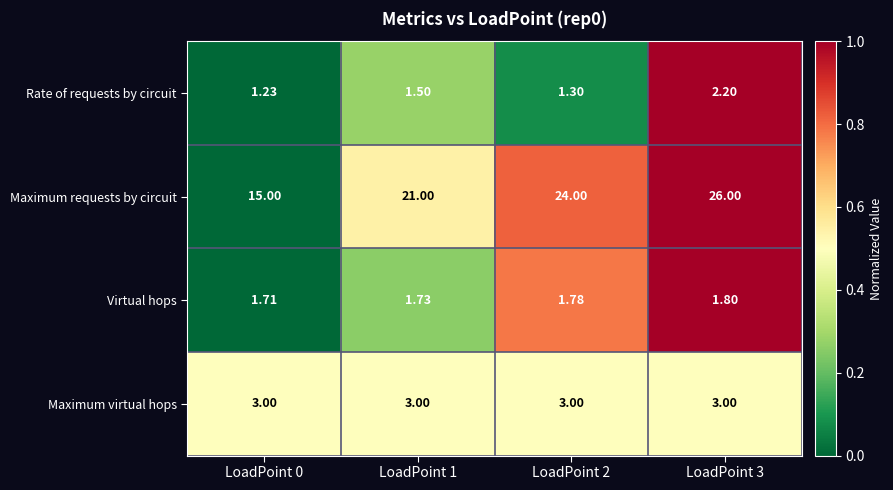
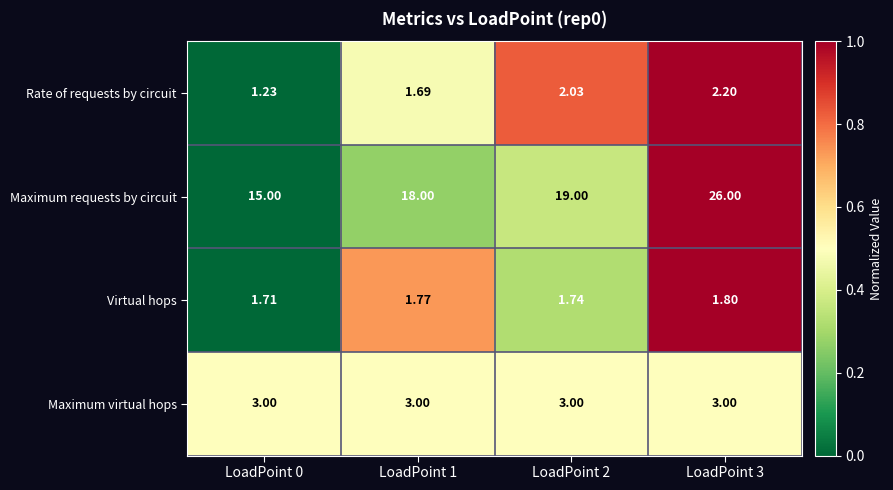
Rate of requests by circuit, LoadPoint 1: 1.50 -> 1.69
Rate of requests by circuit, LoadPoint 2: 1.30 -> 2.03
Maximum requests by circuit, LoadPoint 1: 21.00 -> 18.00
Maximum requests by circuit, LoadPoint 2: 24.00 -> 19.00
Virtual hops, LoadPoint 1: 1.73 -> 1.77
Virtual hops, LoadPoint 2: 1.78 -> 1.74
